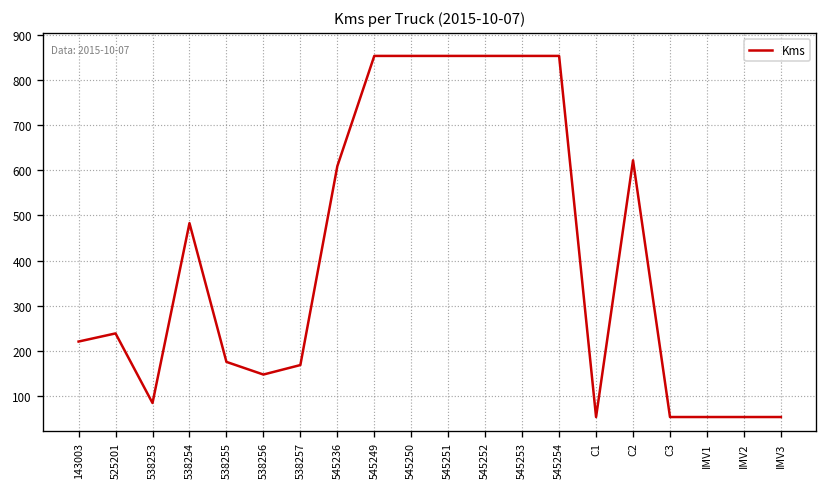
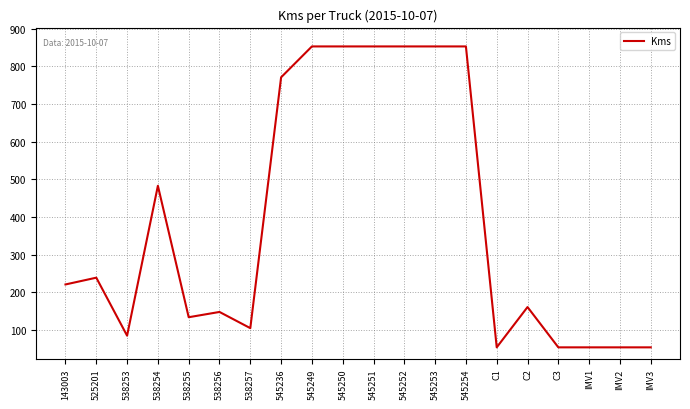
538255: 180 -> 130
538257: 170 -> 110
545236: 610 -> 770
C2: 620 -> 160
